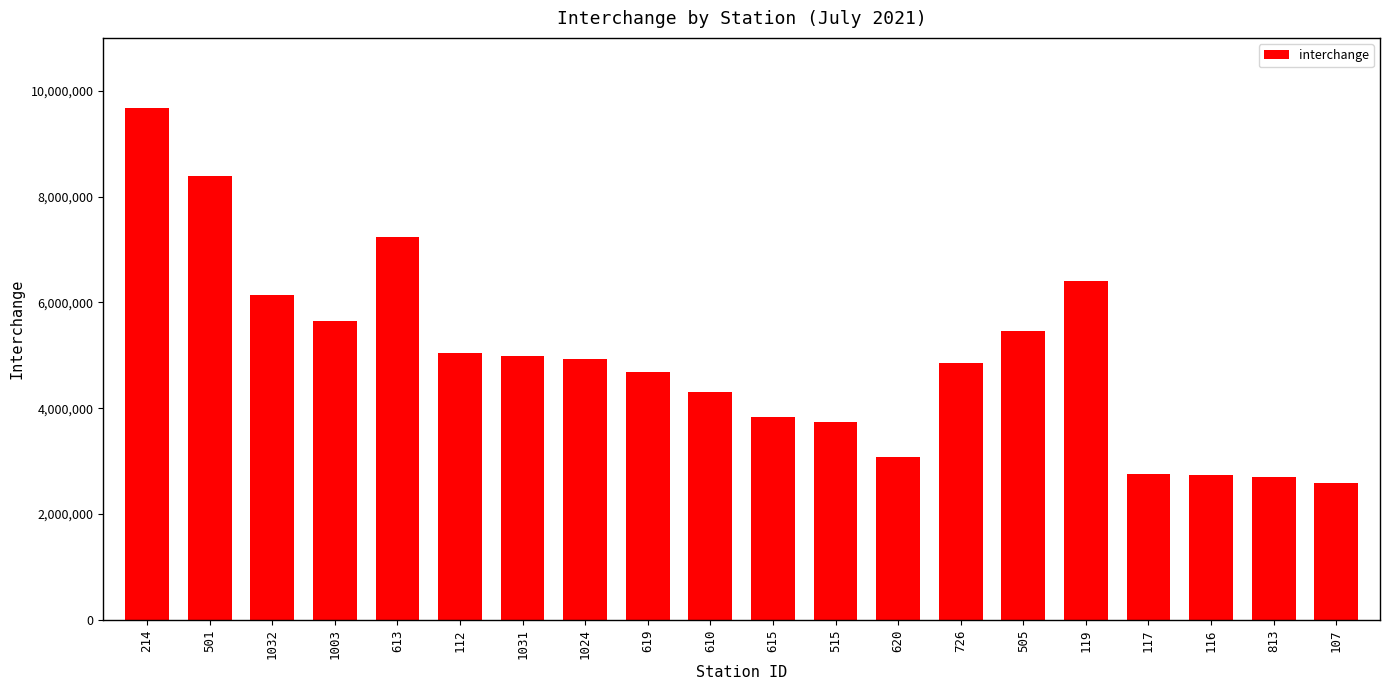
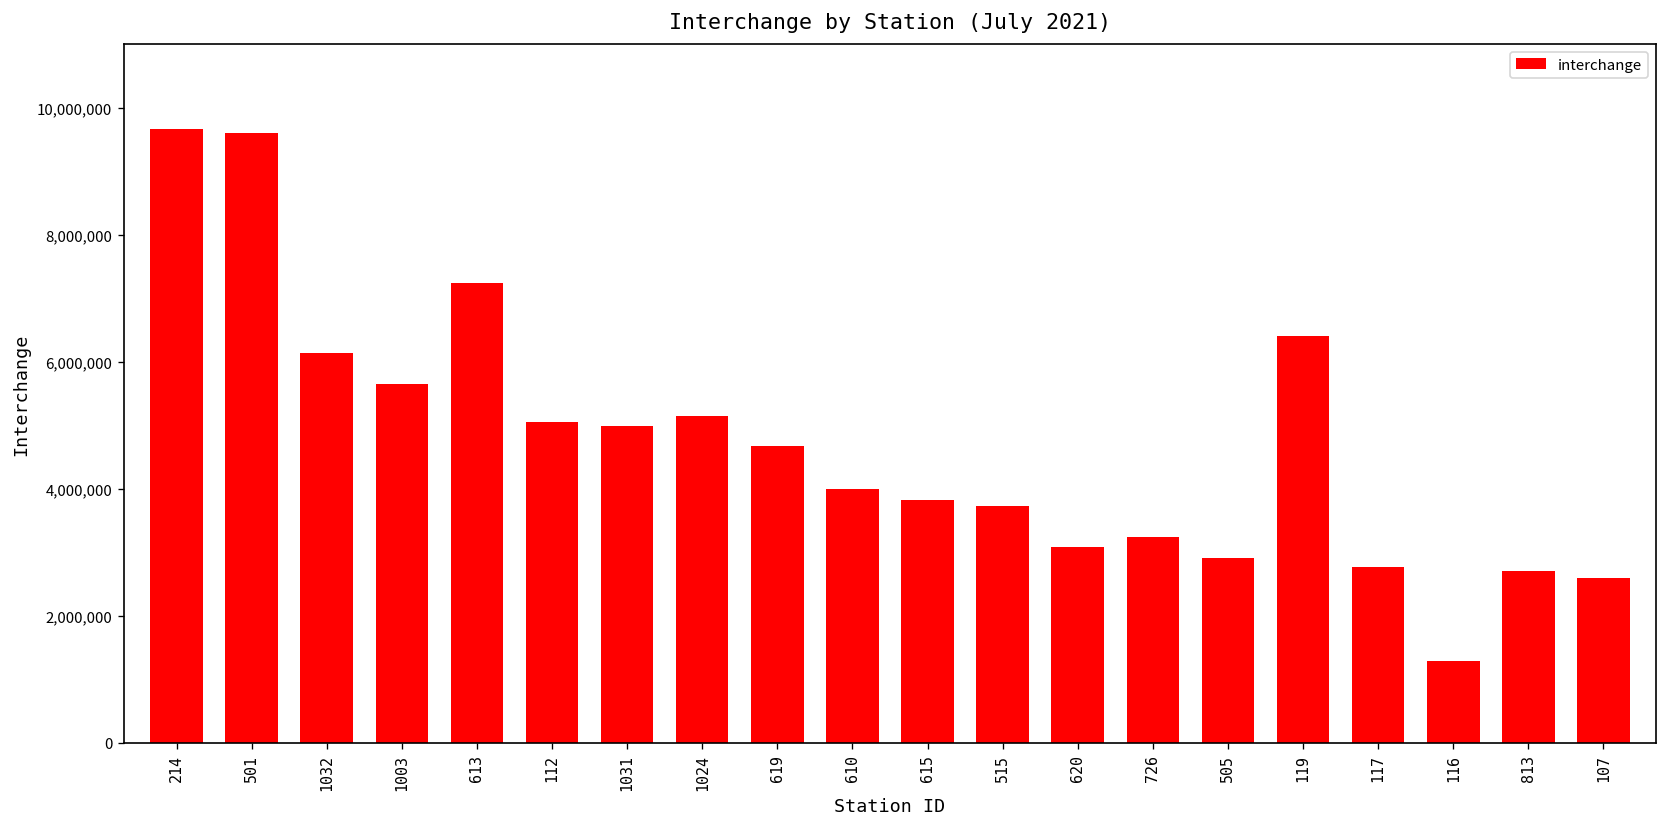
501: 8,400,000 -> 9,600,000
1024: 4,900,000 -> 5,200,000
610: 4,300,000 -> 4,000,000
726: 4,900,000 -> 3,200,000
505: 5,500,000 -> 2,900,000
116: 2,700,000 -> 1,300,000
